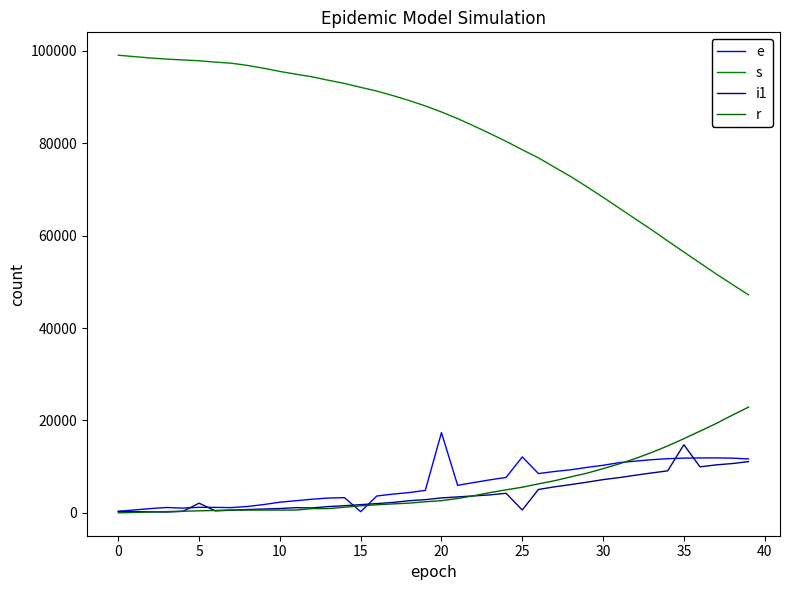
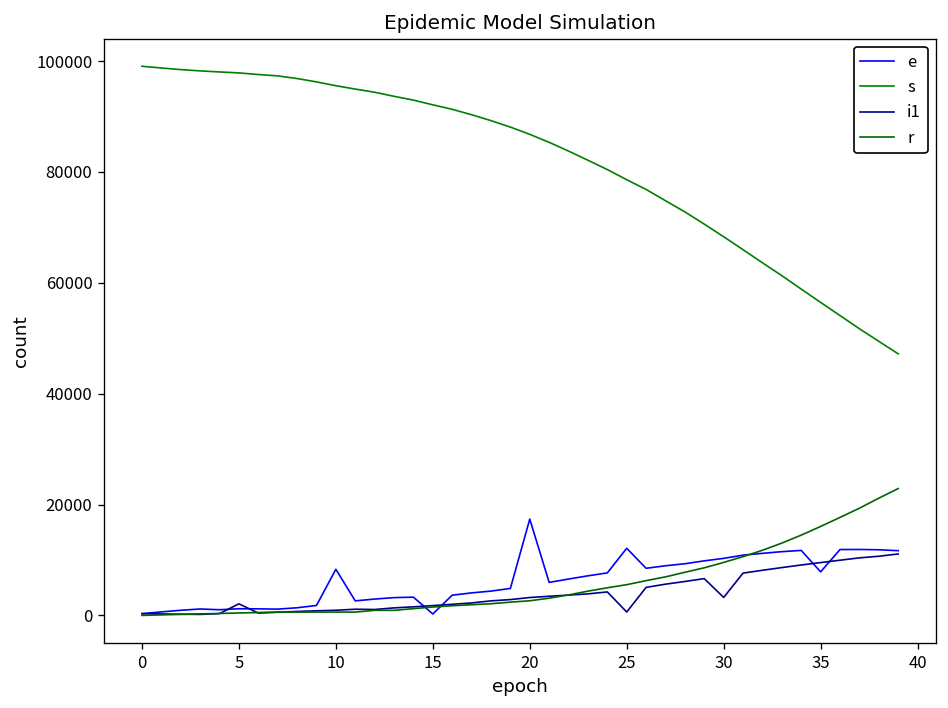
e, 10: 2000 -> 8000
i1, 30: 7000 -> 3000
e, 35: 12000 -> 8000
i1, 35: 15000 -> 10000
